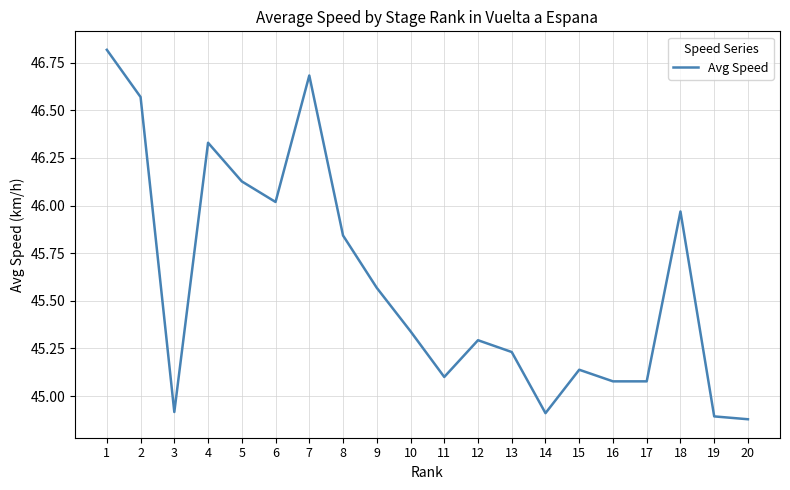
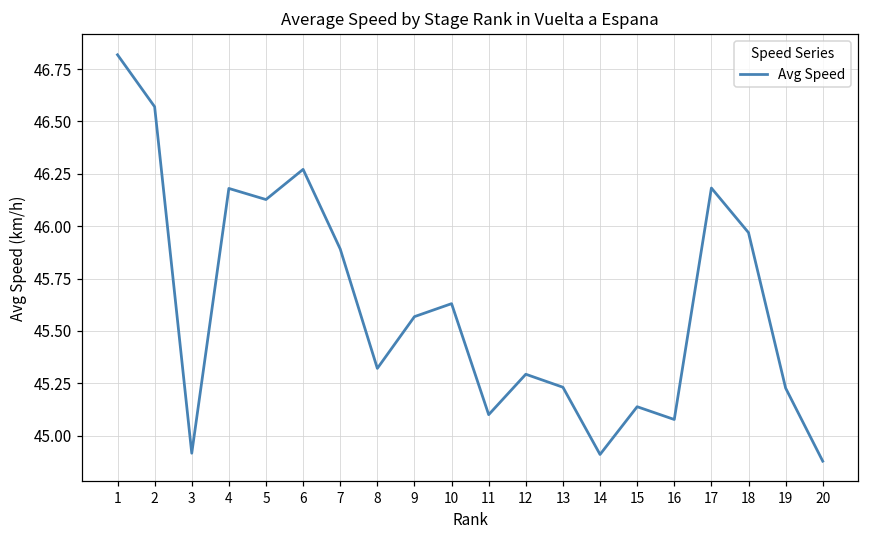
4: 46.33 -> 46.18
6: 46.02 -> 46.27
7: 46.68 -> 45.89
8: 45.84 -> 45.32
10: 45.34 -> 45.63
17: 45.08 -> 46.18
19: 44.89 -> 45.23
